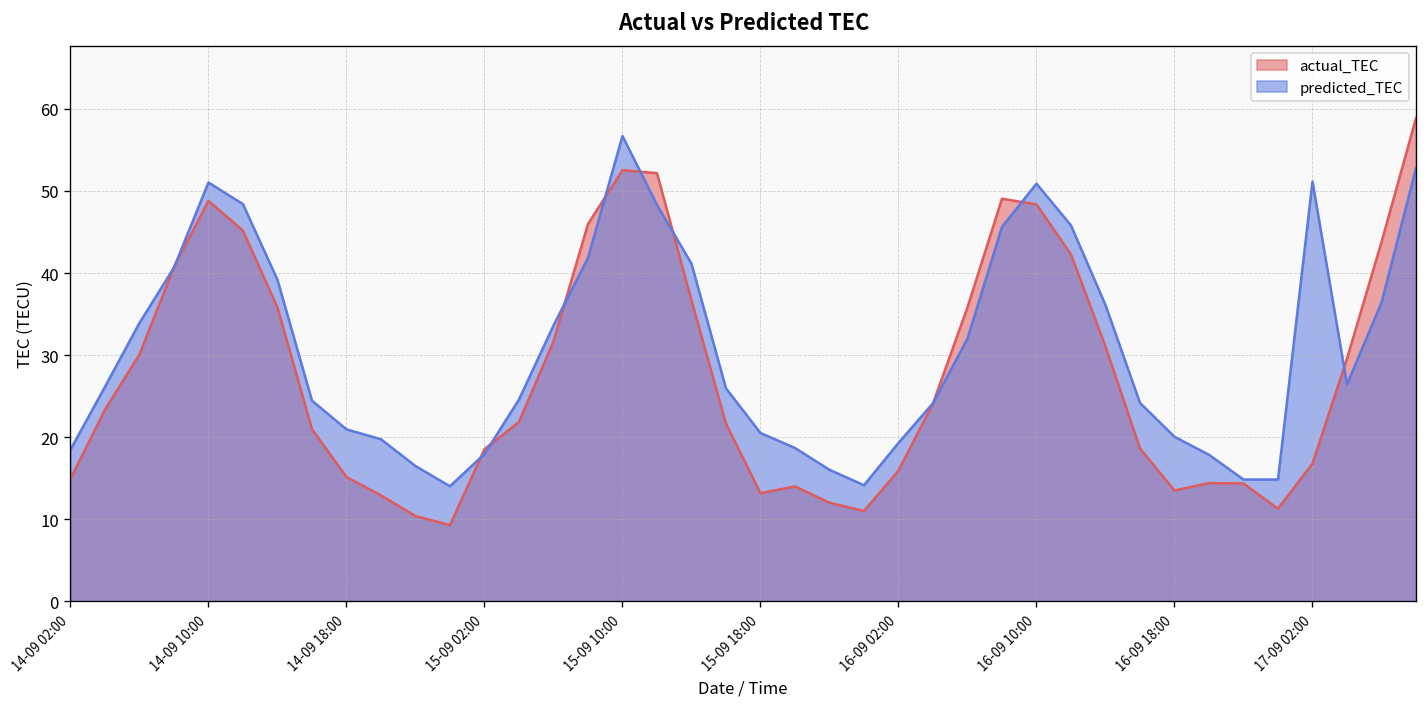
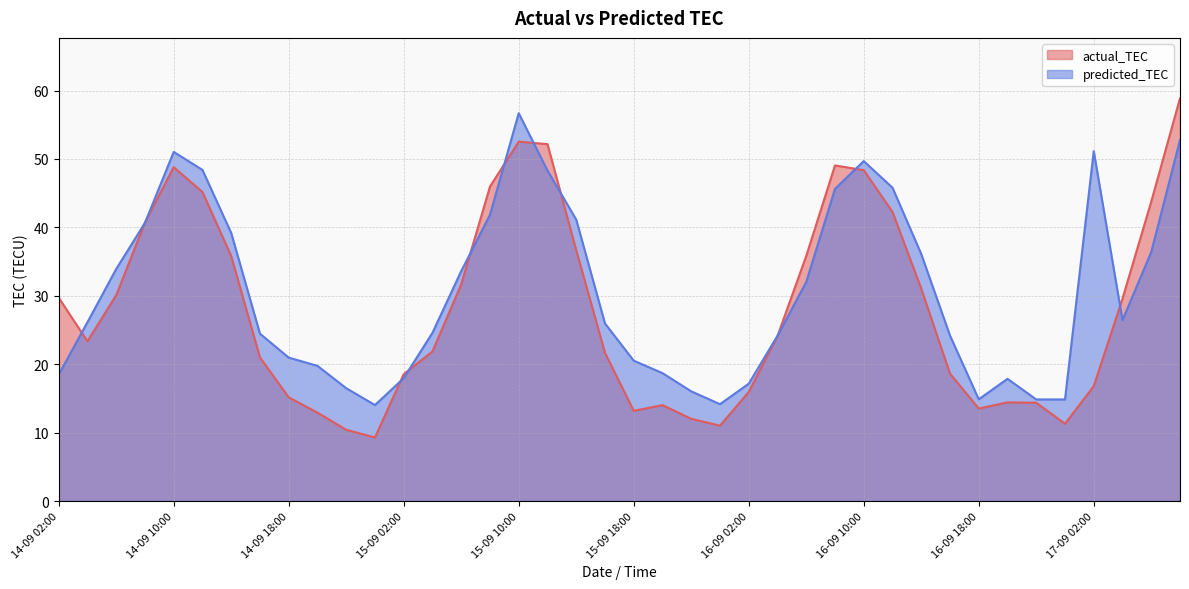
actual_TEC, 14-09 02:00: 15 -> 30
predicted_TEC, 16-09 02:00: 19 -> 17
predicted_TEC, 16-09 10:00: 51 -> 50
predicted_TEC, 16-09 18:00: 20 -> 15
